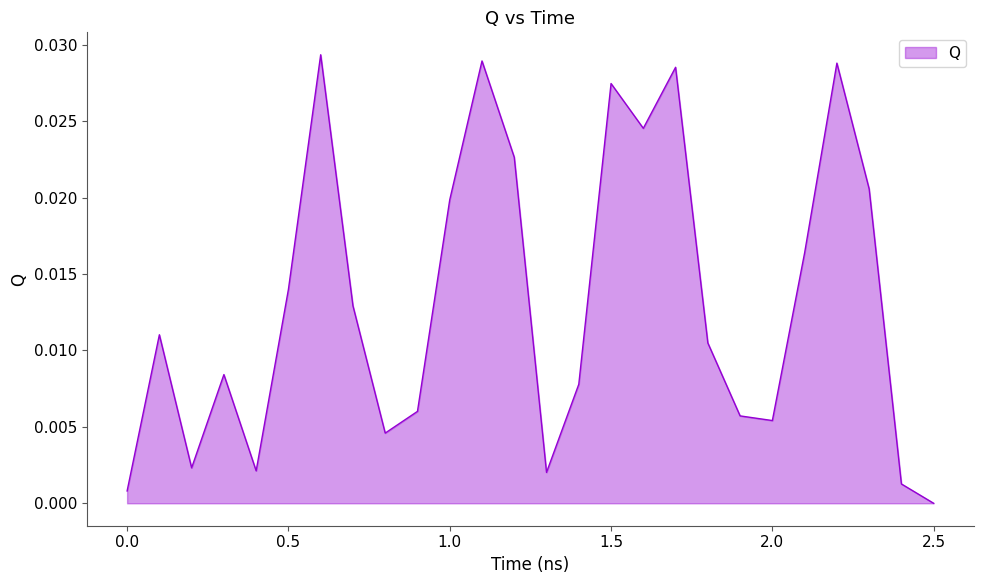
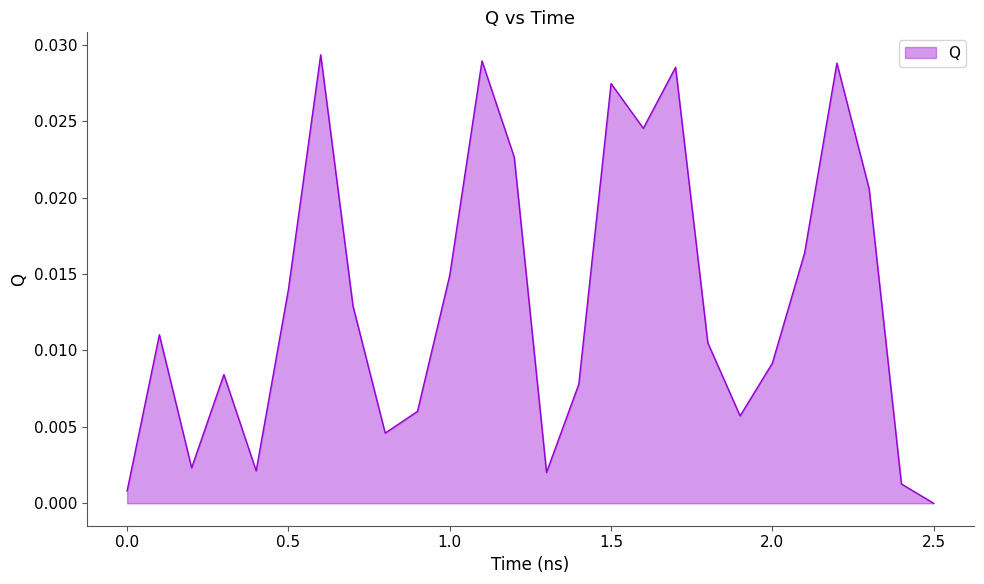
1.0: 0.0199 -> 0.0149
2.0: 0.0054 -> 0.0092
